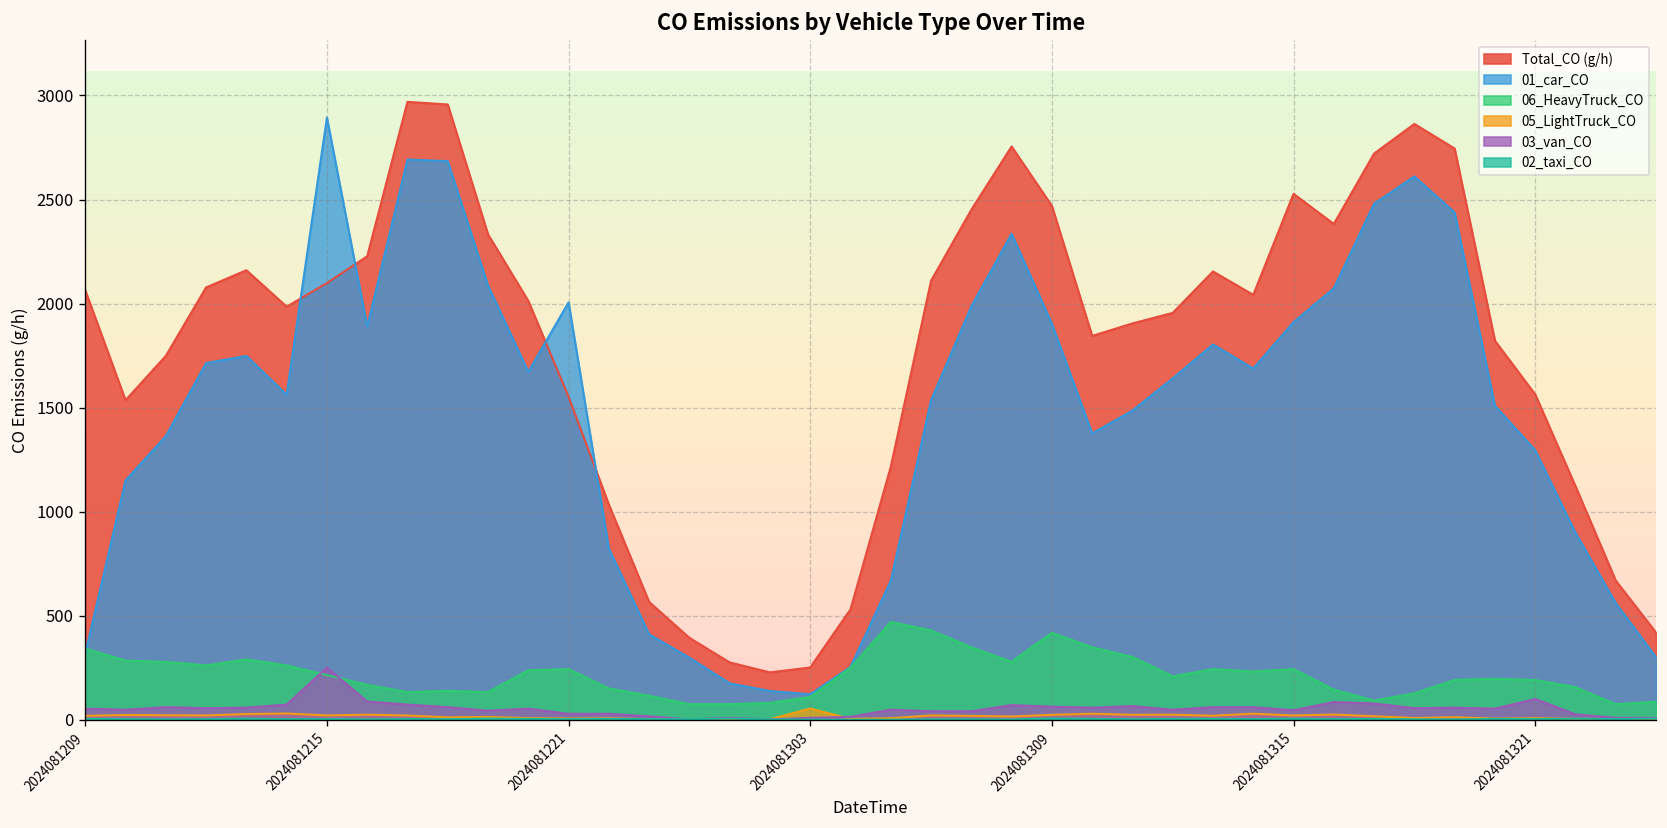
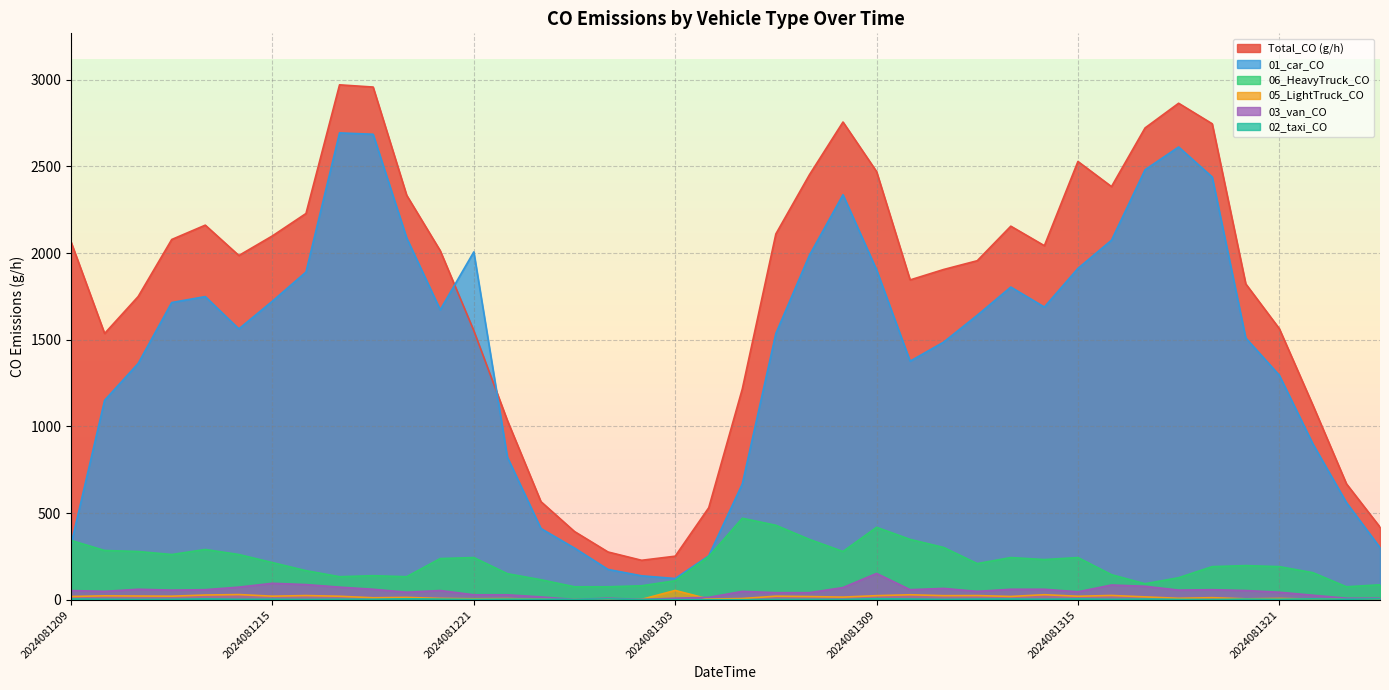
01_car_CO, 2024081215: 2890 -> 1720
03_van_CO, 2024081215: 250 -> 100
03_van_CO, 2024081309: 60 -> 150
03_van_CO, 2024081321: 100 -> 40
